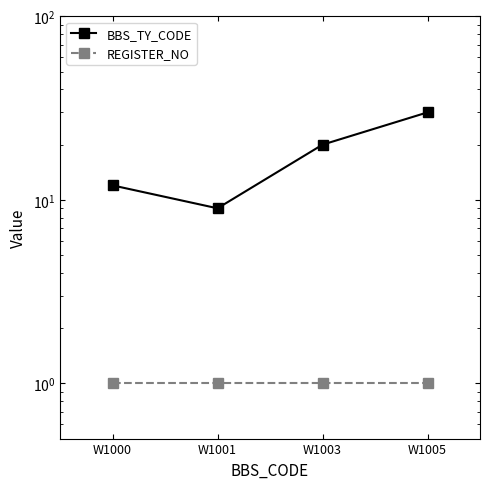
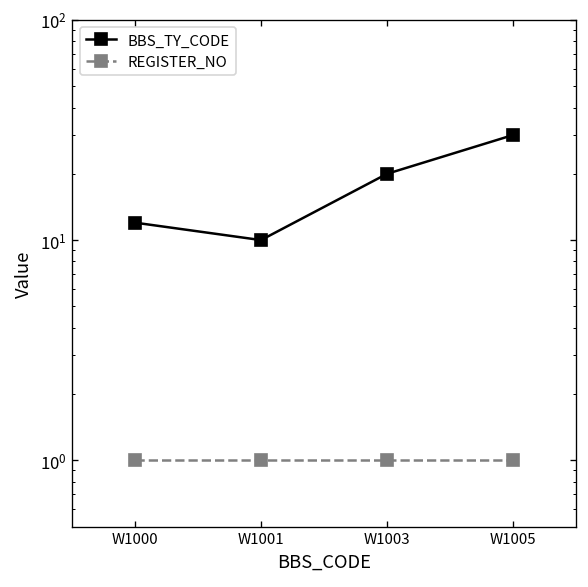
BBS_TY_CODE, W1001: 9 -> 10
